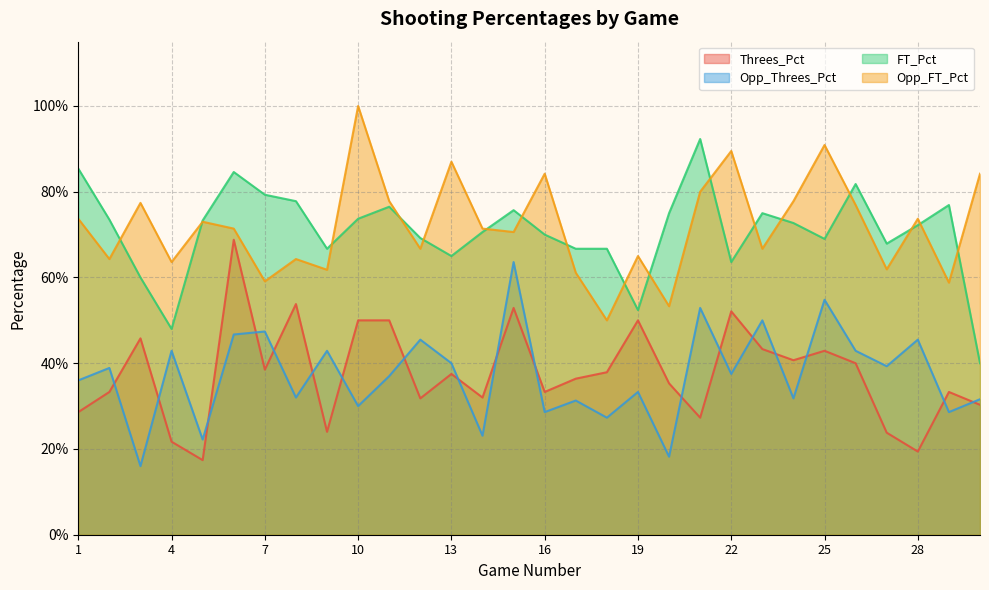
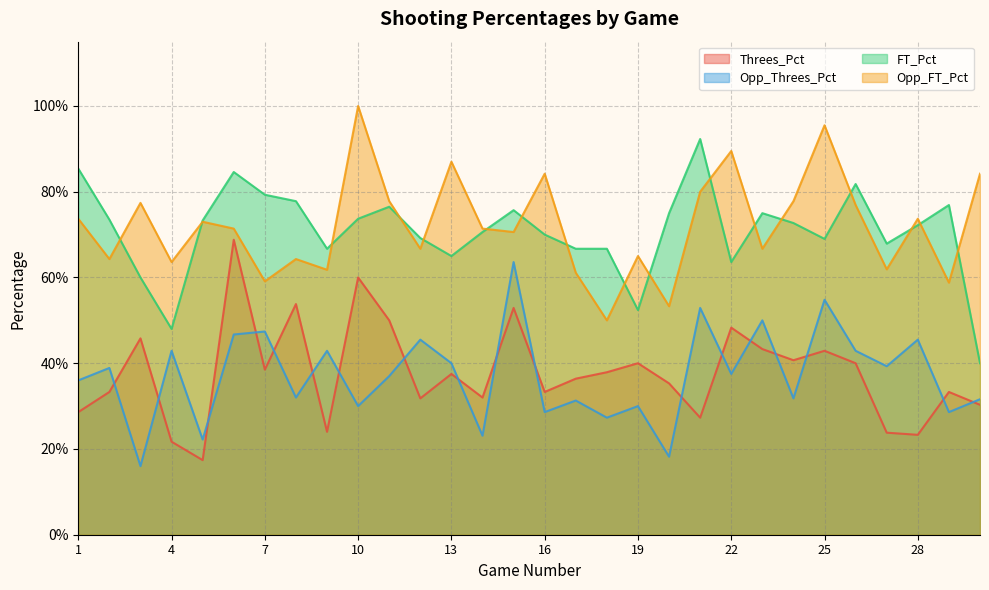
Threes_Pct, 10: 50% -> 60%
Threes_Pct, 19: 50% -> 40%
Opp_Threes_Pct, 19: 33% -> 30%
Threes_Pct, 22: 52% -> 48%
Opp_FT_Pct, 25: 91% -> 96%
Threes_Pct, 28: 19% -> 23%
